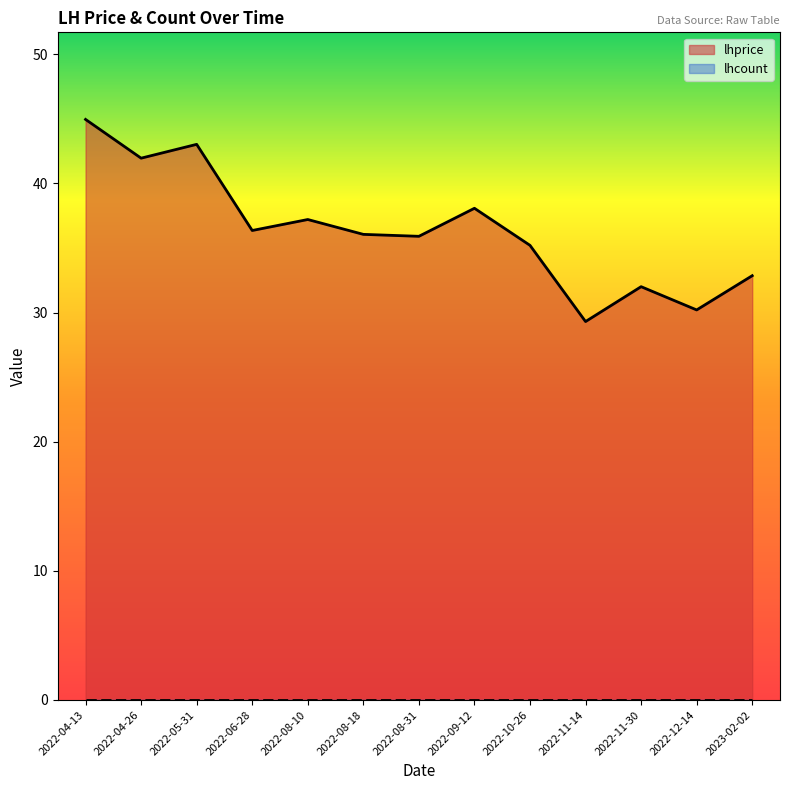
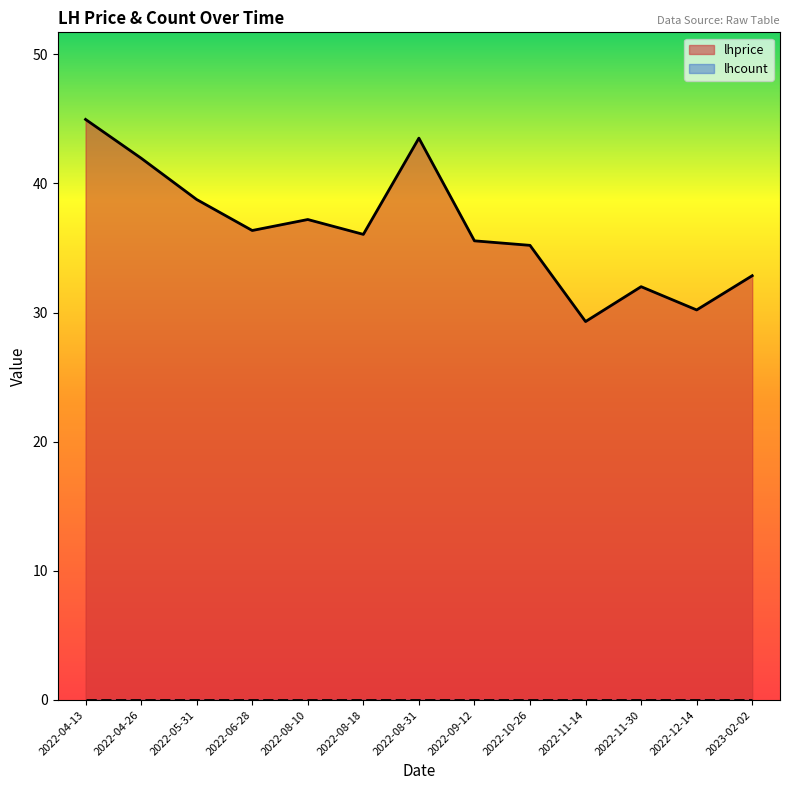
lhprice, 2022-05-31: 43.0 -> 38.8
lhprice, 2022-08-31: 35.9 -> 43.5
lhprice, 2022-09-12: 38.1 -> 35.6
